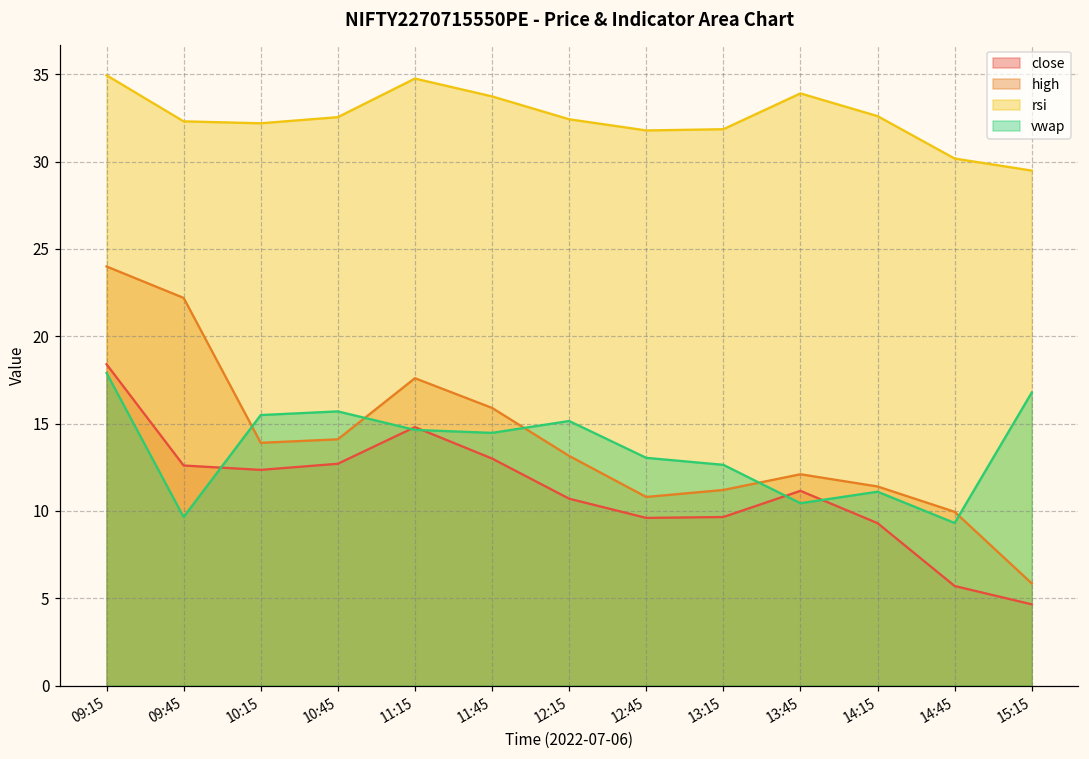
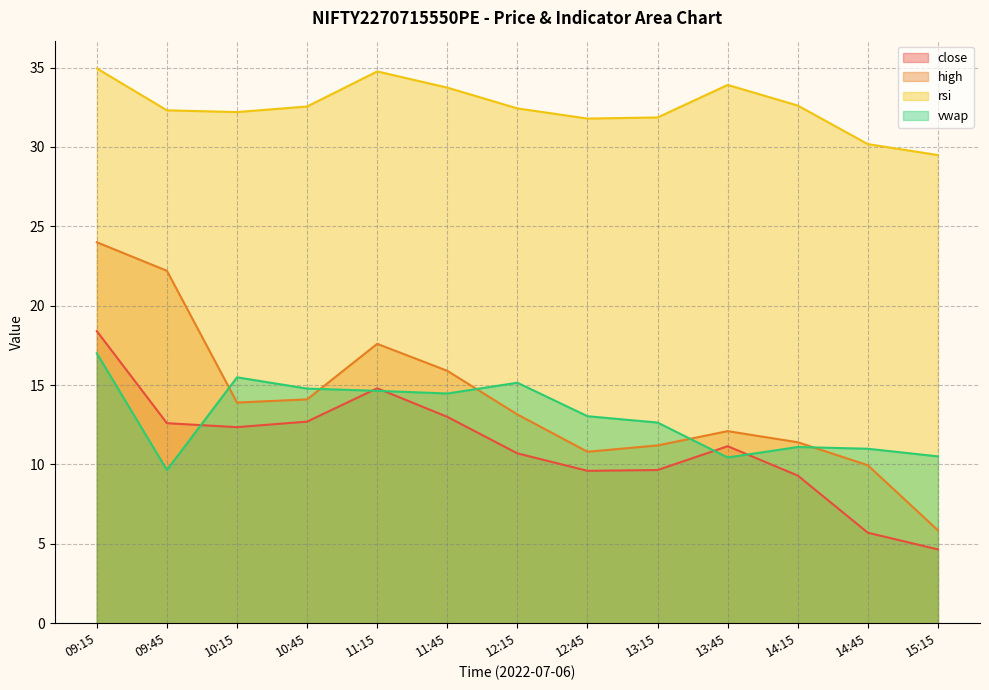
vwap, 09:15: 17.9 -> 17.0
vwap, 10:45: 15.7 -> 14.8
vwap, 14:45: 9.3 -> 11.0
vwap, 15:15: 16.8 -> 10.5
